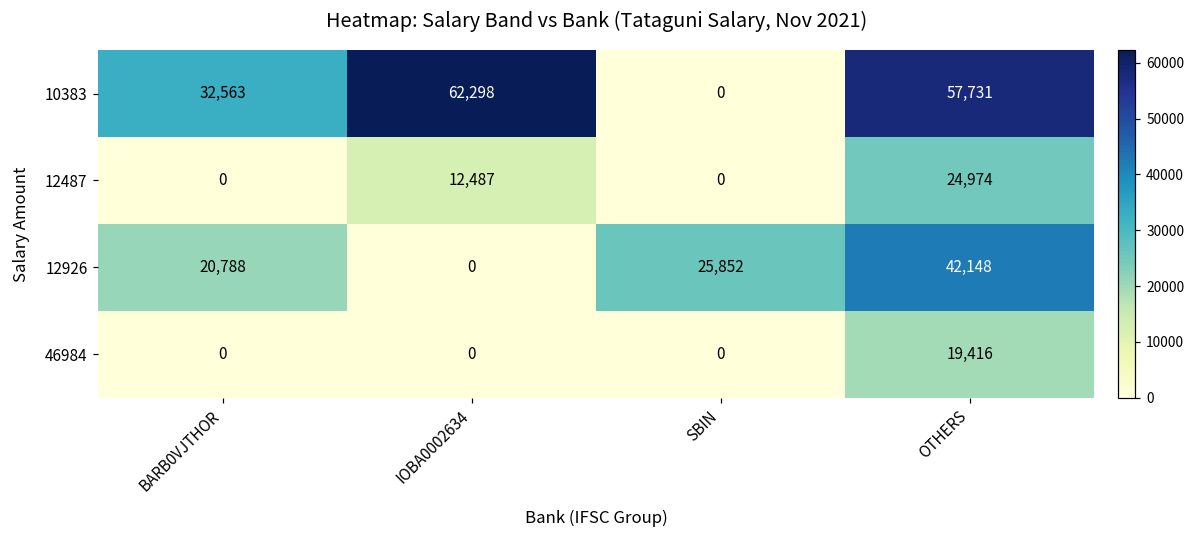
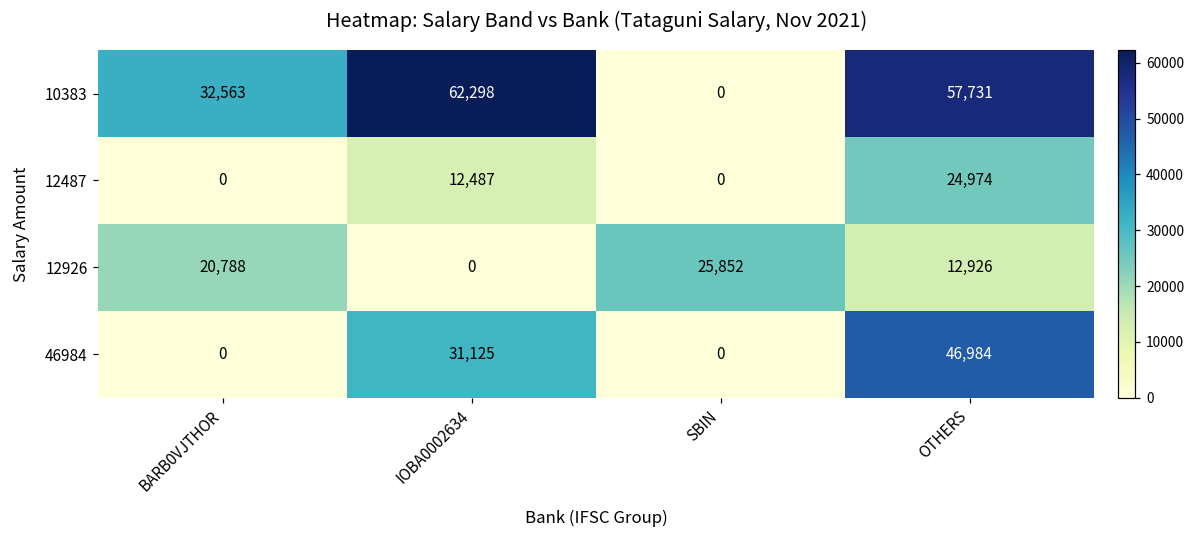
12926, OTHERS: 42,148 -> 12,926
46984, IOBA0002634: 0 -> 31,125
46984, OTHERS: 19,416 -> 46,984
